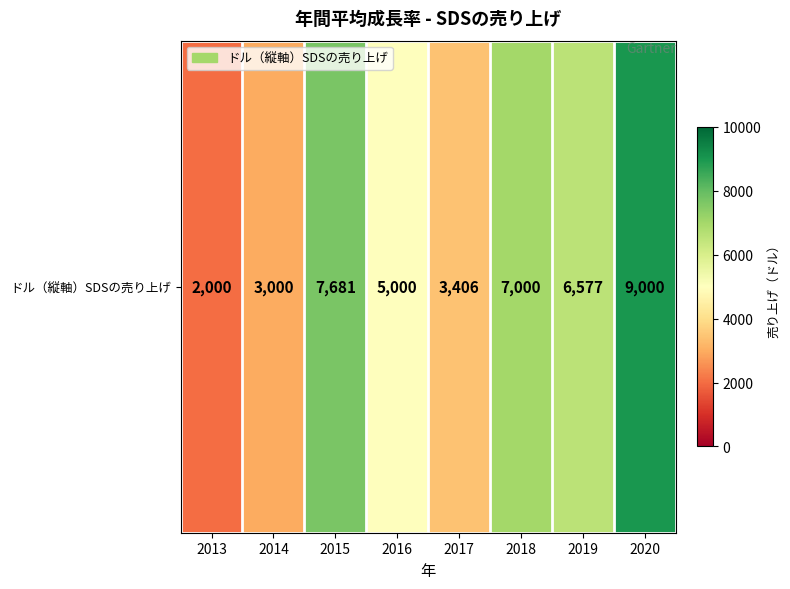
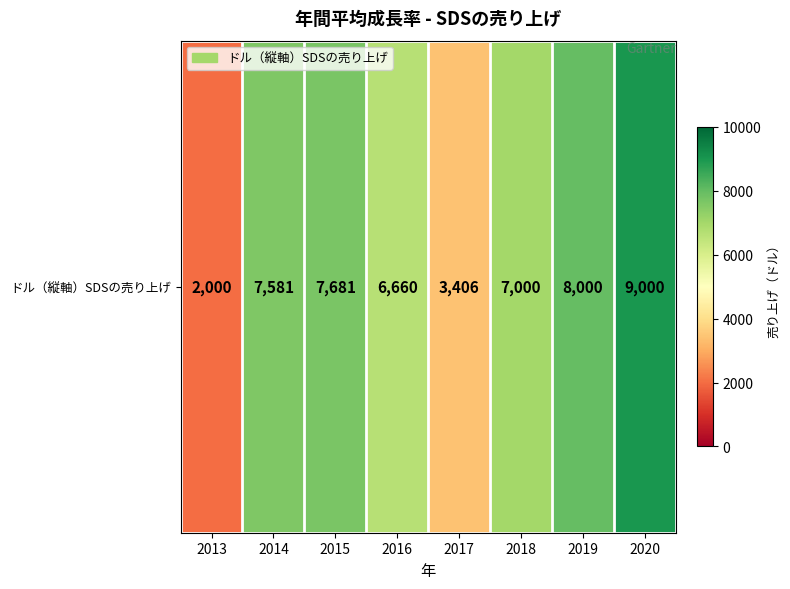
ドル（縦軸）SDSの売り上げ, 2014: 3,000 -> 7,581
ドル（縦軸）SDSの売り上げ, 2016: 5,000 -> 6,660
ドル（縦軸）SDSの売り上げ, 2019: 6,577 -> 8,000
